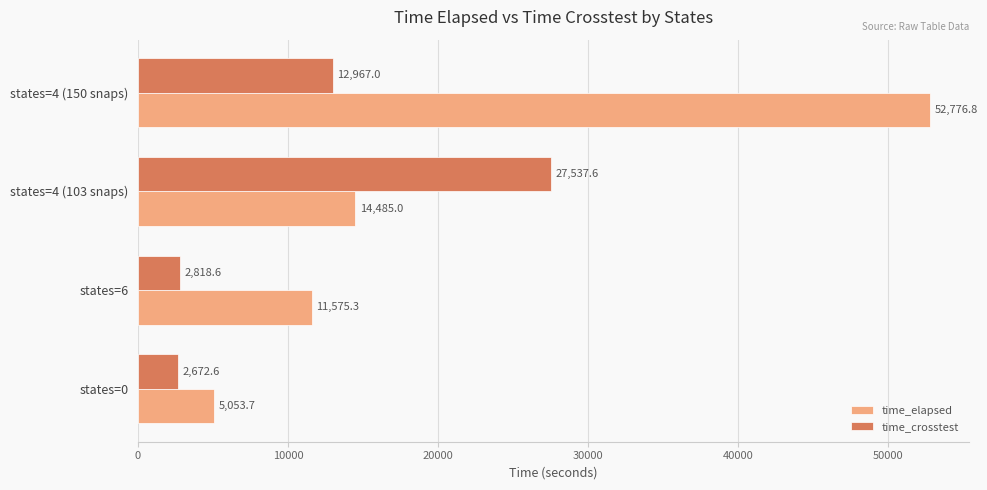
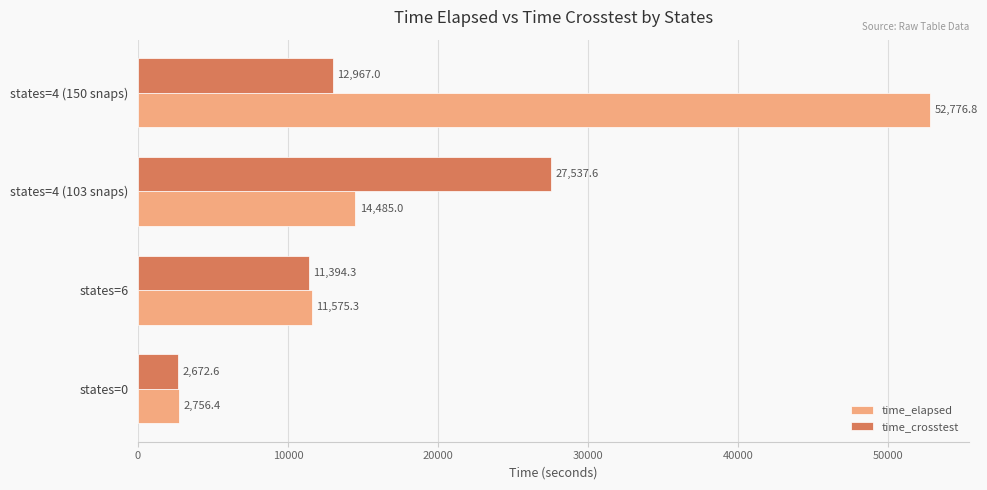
time_crosstest, states=6: 2,818.6 -> 11,394.3
time_elapsed, states=0: 5,053.7 -> 2,756.4
